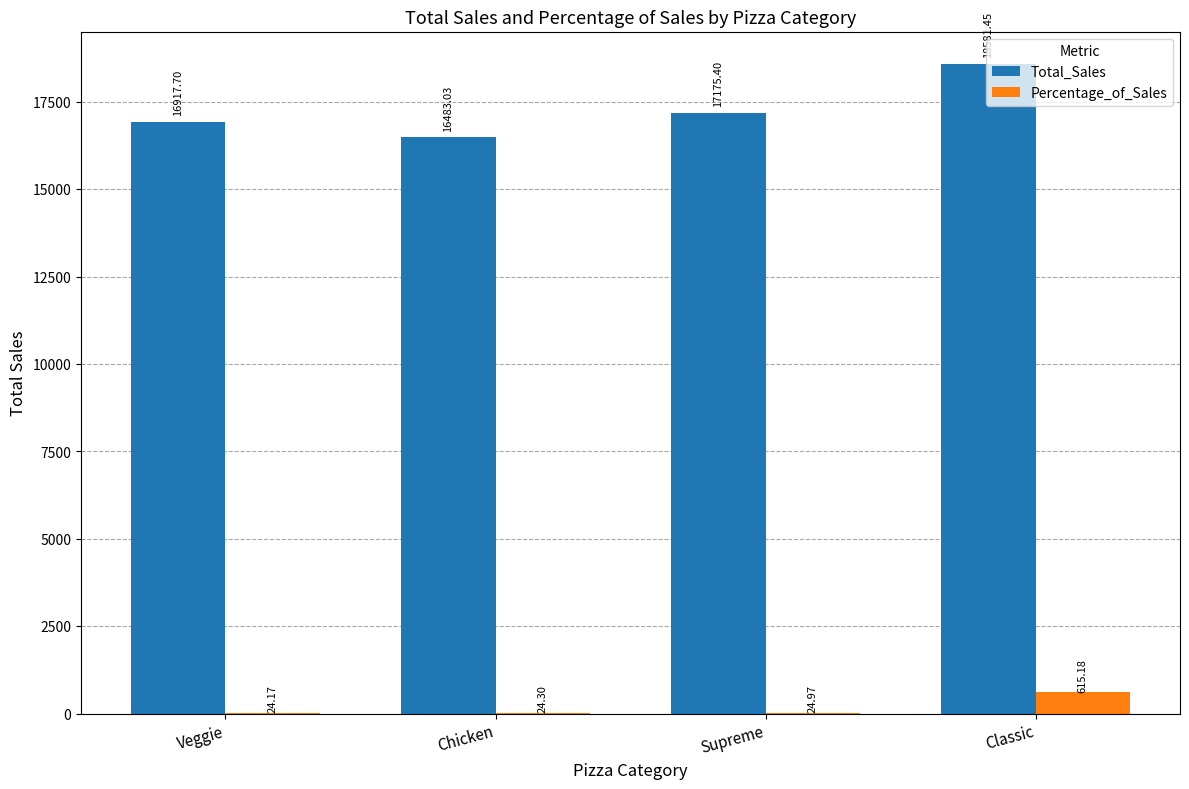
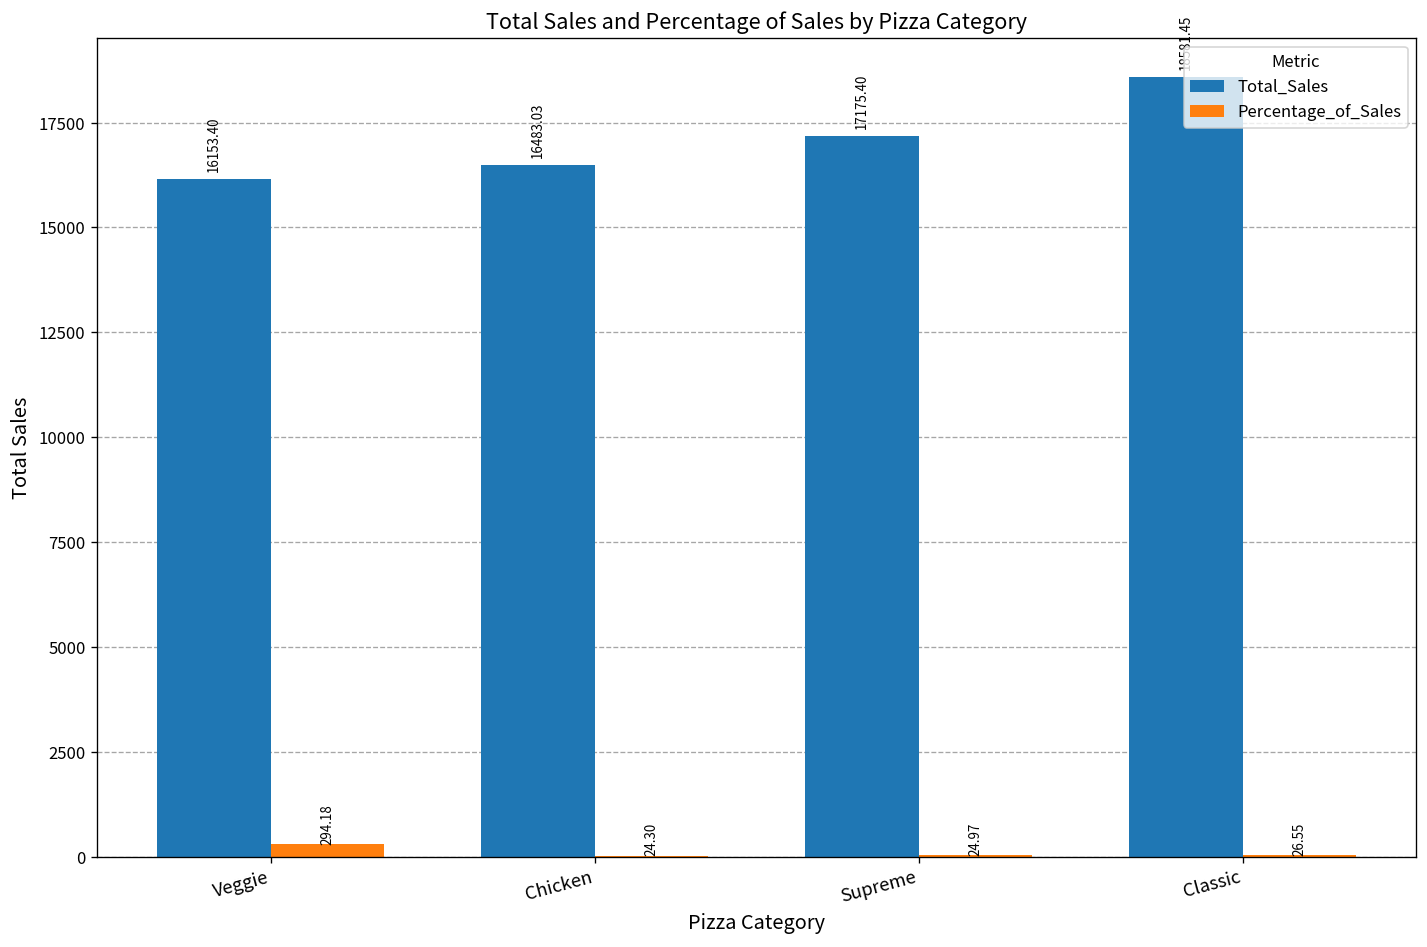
Total_Sales, Veggie: 16917.70 -> 16153.40
Percentage_of_Sales, Veggie: 24.17 -> 294.18
Percentage_of_Sales, Classic: 615.18 -> 26.55
